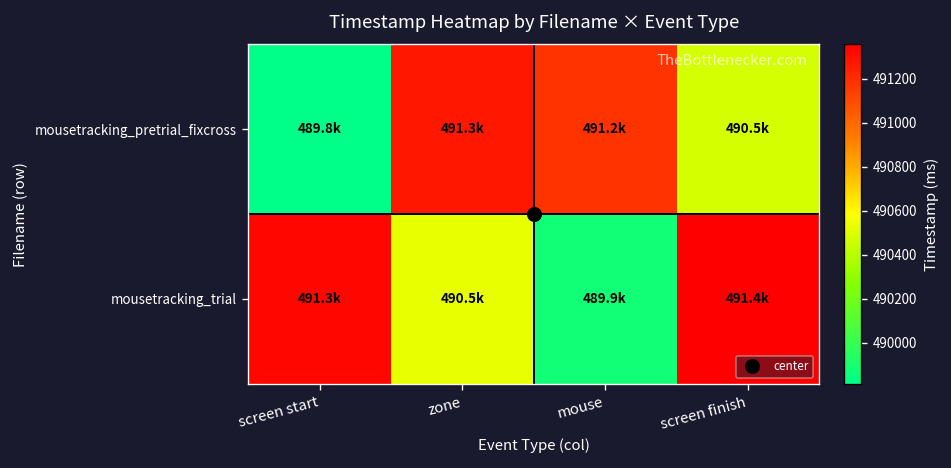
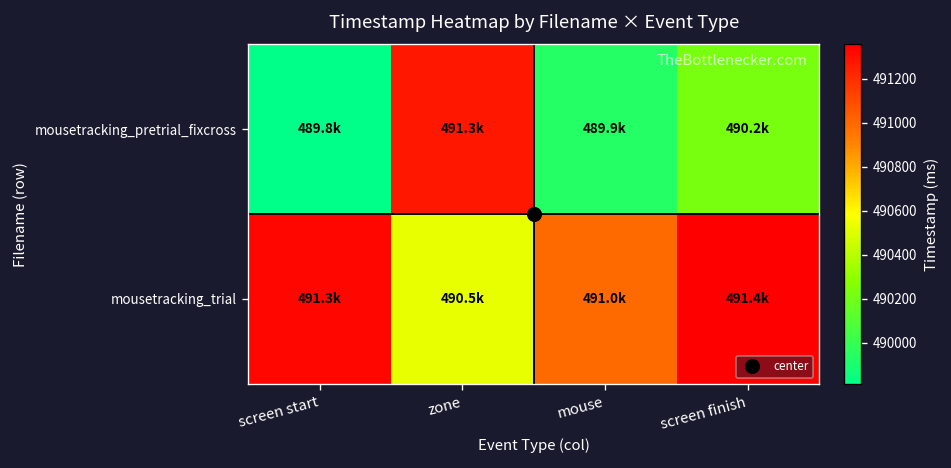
mousetracking_pretrial_fixcross, mouse: 491.2k -> 489.9k
mousetracking_pretrial_fixcross, screen finish: 490.5k -> 490.2k
mousetracking_trial, mouse: 489.9k -> 491.0k
